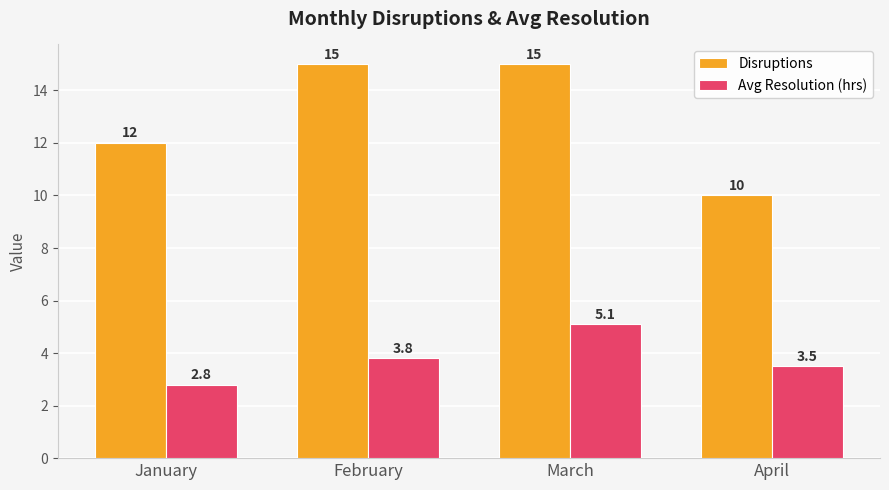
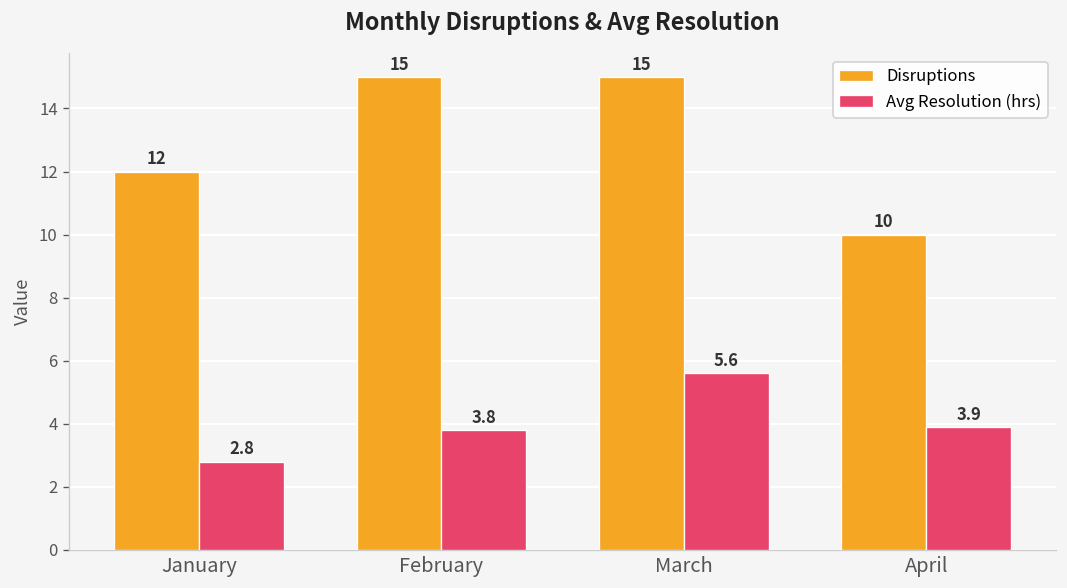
Avg Resolution (hrs), March: 5.1 -> 5.6
Avg Resolution (hrs), April: 3.5 -> 3.9
